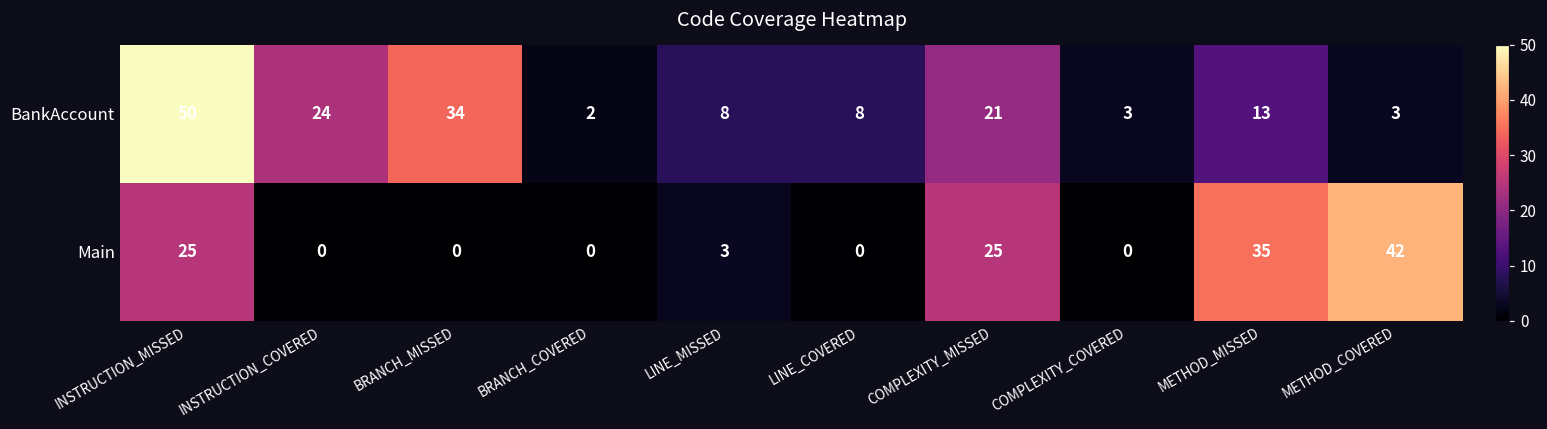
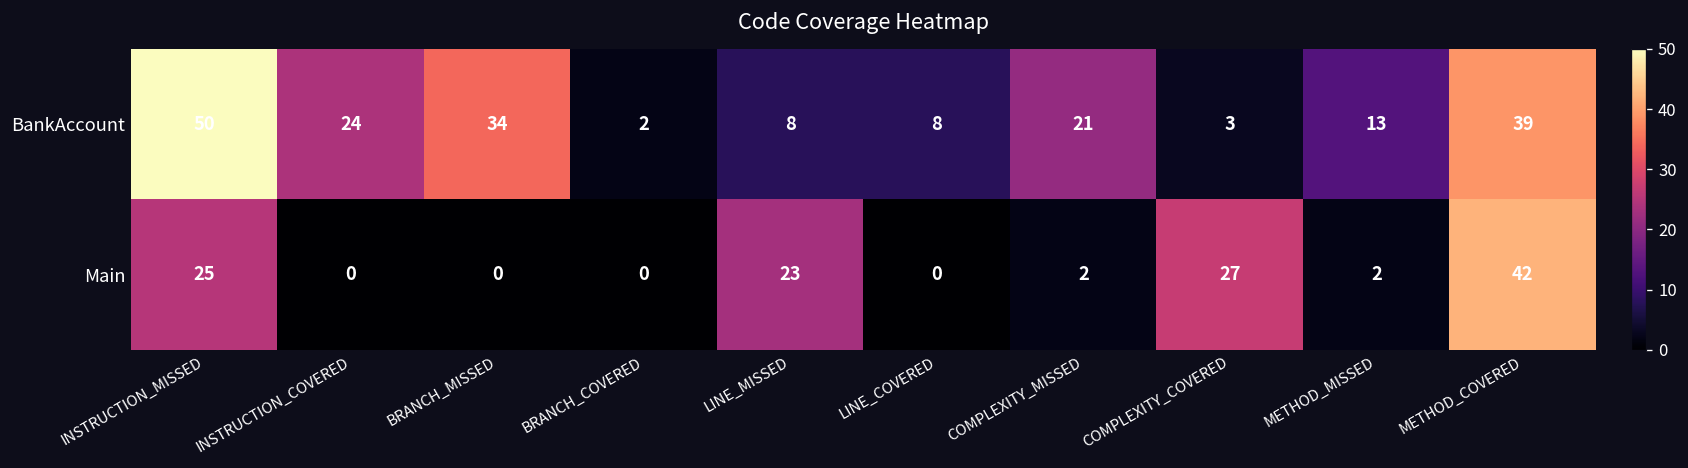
BankAccount, METHOD_COVERED: 3 -> 39
Main, LINE_MISSED: 3 -> 23
Main, COMPLEXITY_MISSED: 25 -> 2
Main, COMPLEXITY_COVERED: 0 -> 27
Main, METHOD_MISSED: 35 -> 2
